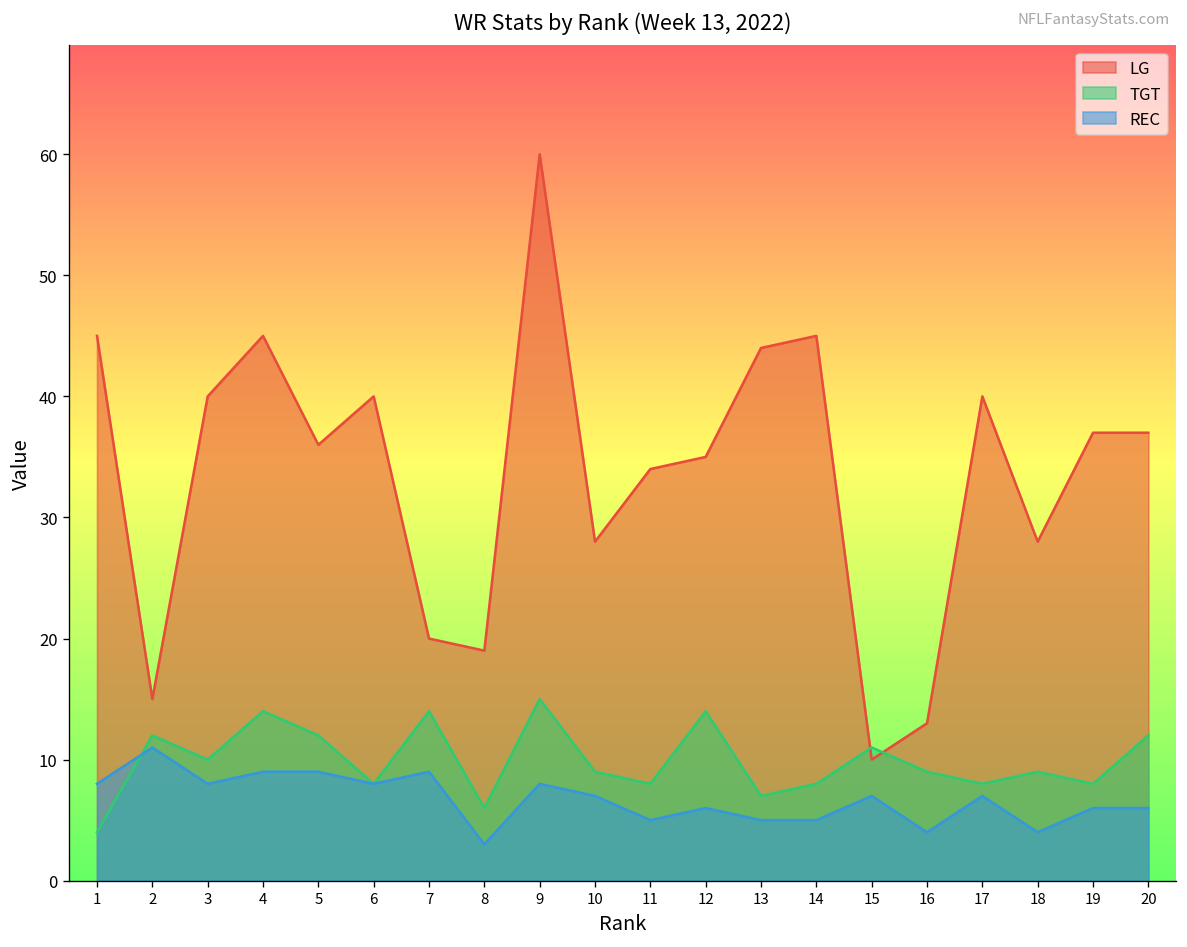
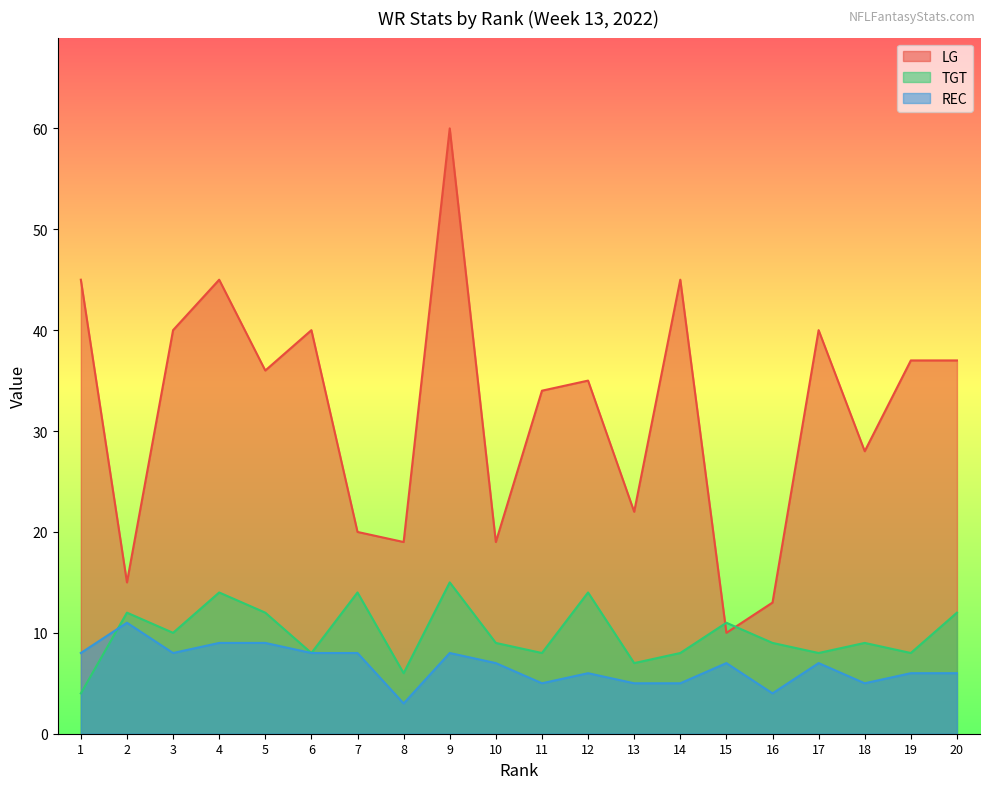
REC, 7: 9 -> 8
LG, 10: 28 -> 19
LG, 13: 44 -> 22
REC, 18: 4 -> 5
